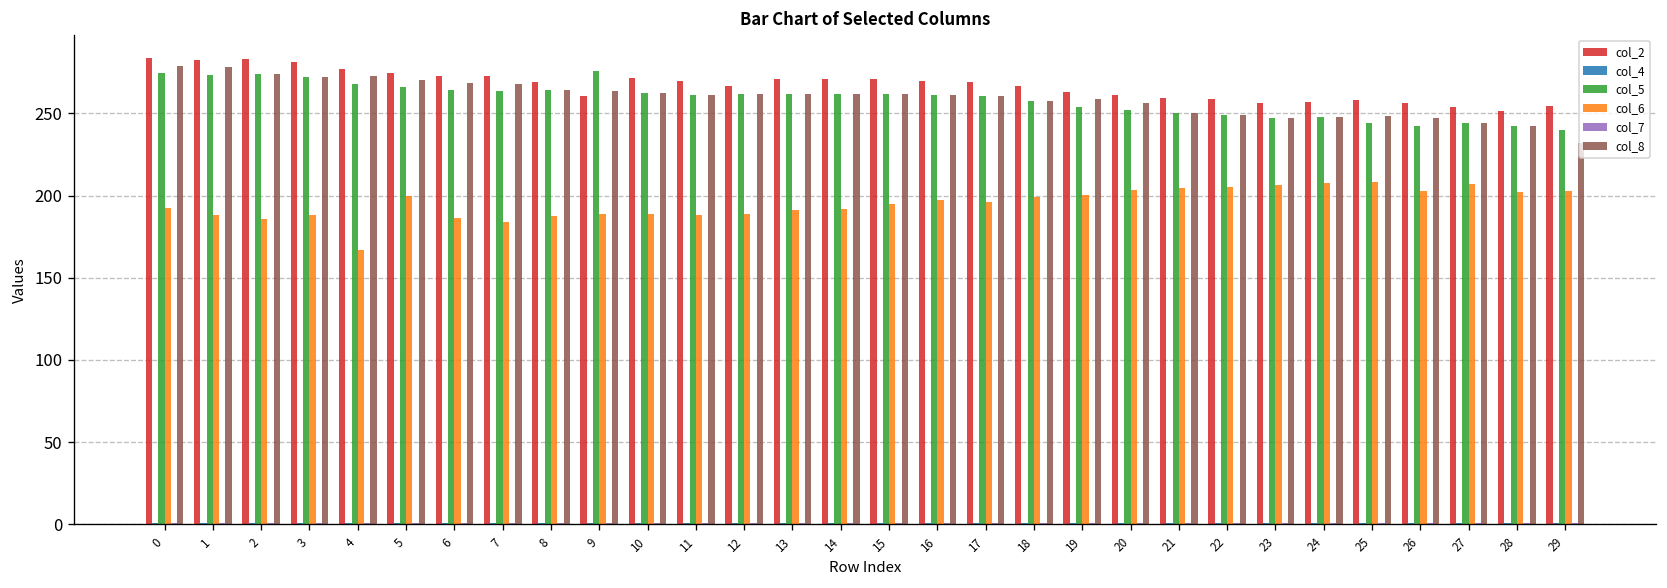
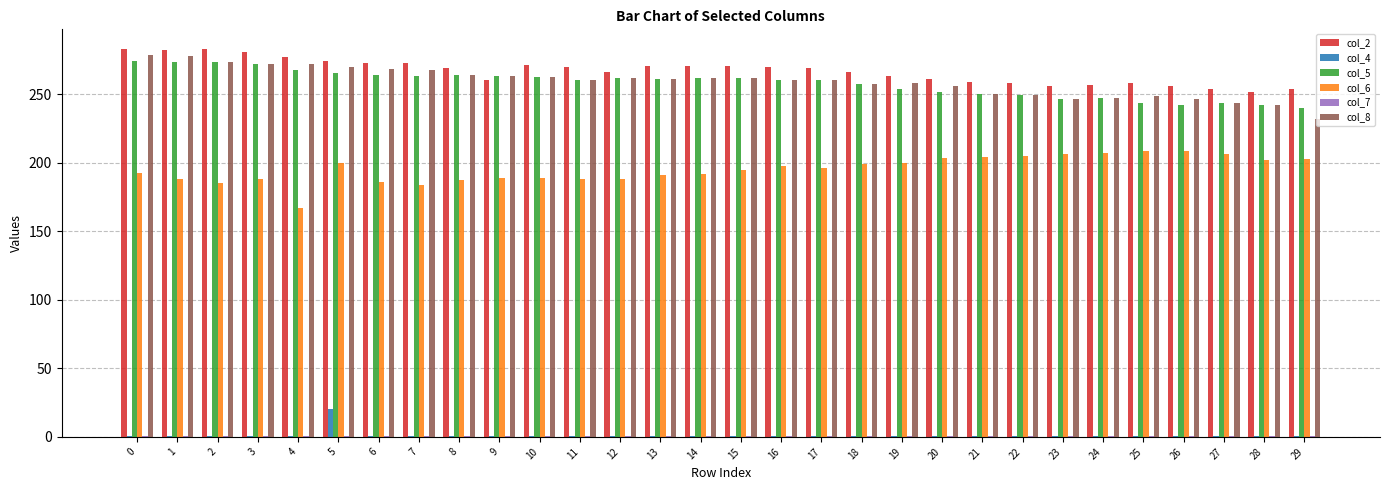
col_4, 5: 1 -> 21
col_5, 9: 276 -> 264
col_6, 26: 203 -> 208
